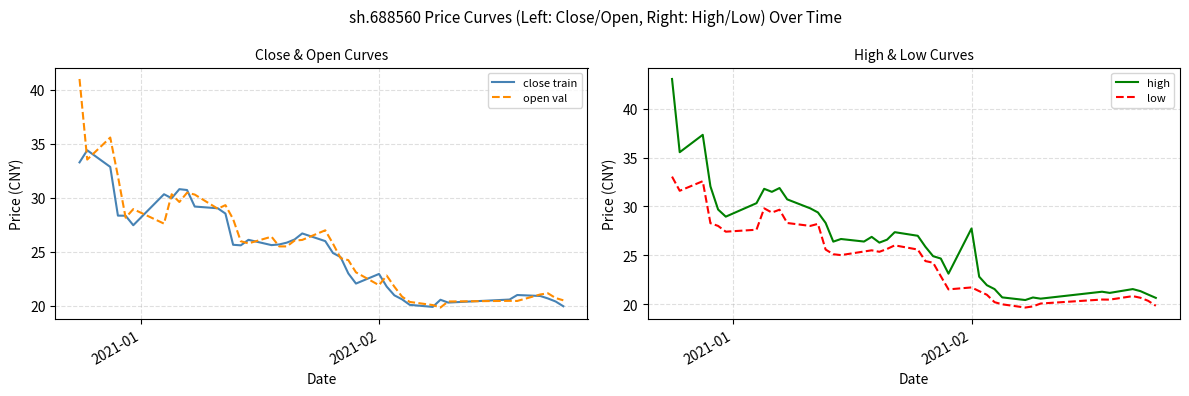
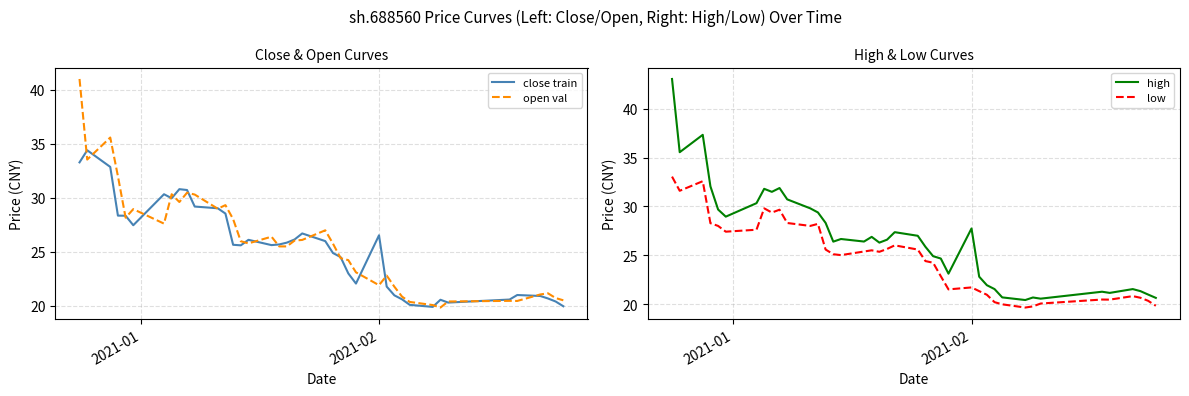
Close & Open Curves, close train, 2021-02: 23.0 -> 26.5
